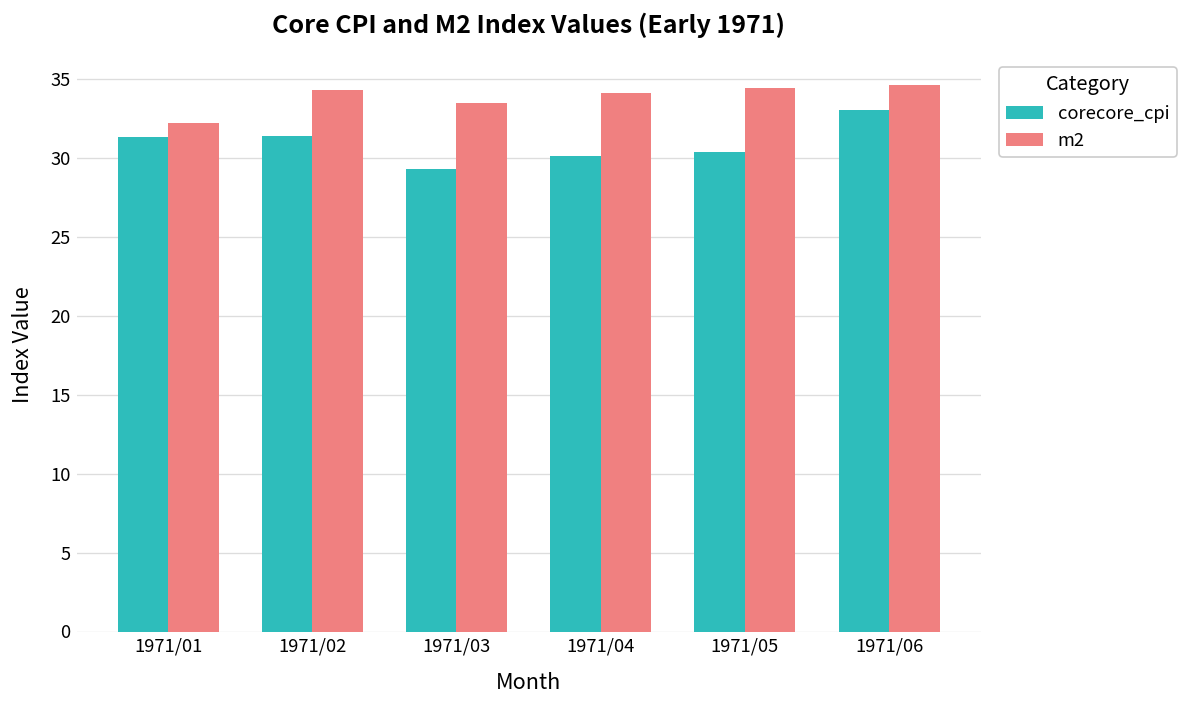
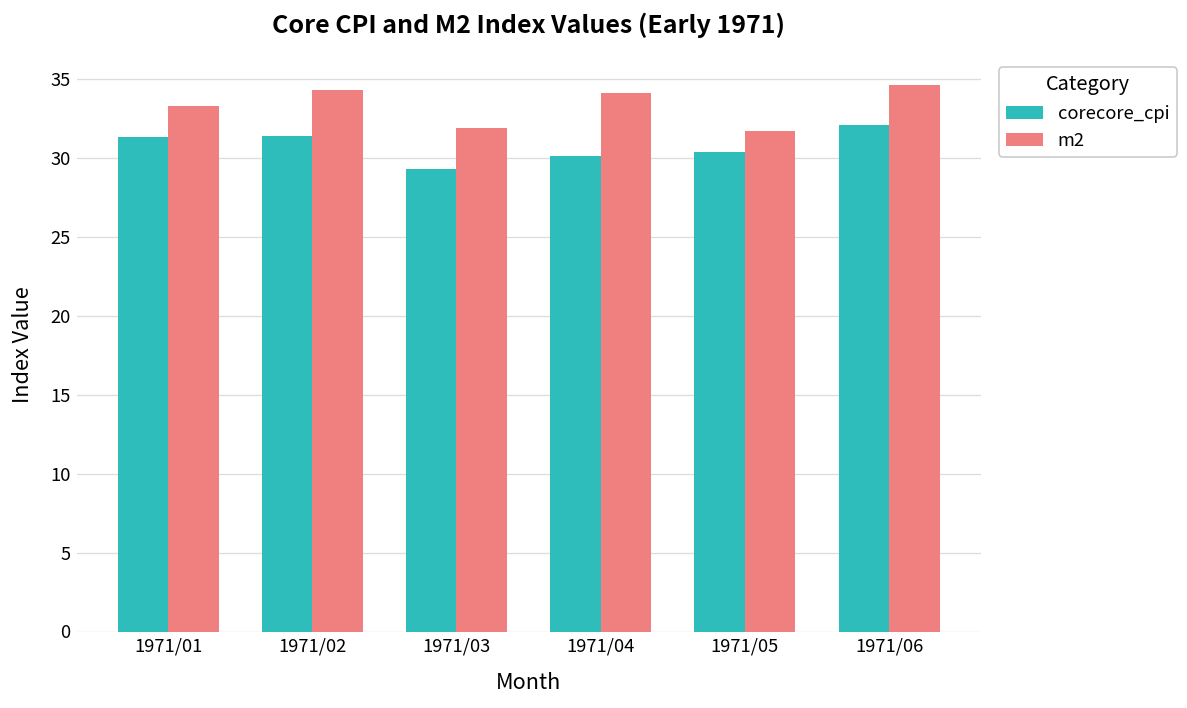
m2, 1971/01: 32.2 -> 33.3
m2, 1971/03: 33.5 -> 31.9
m2, 1971/05: 34.4 -> 31.7
corecore_cpi, 1971/06: 33.0 -> 32.1
